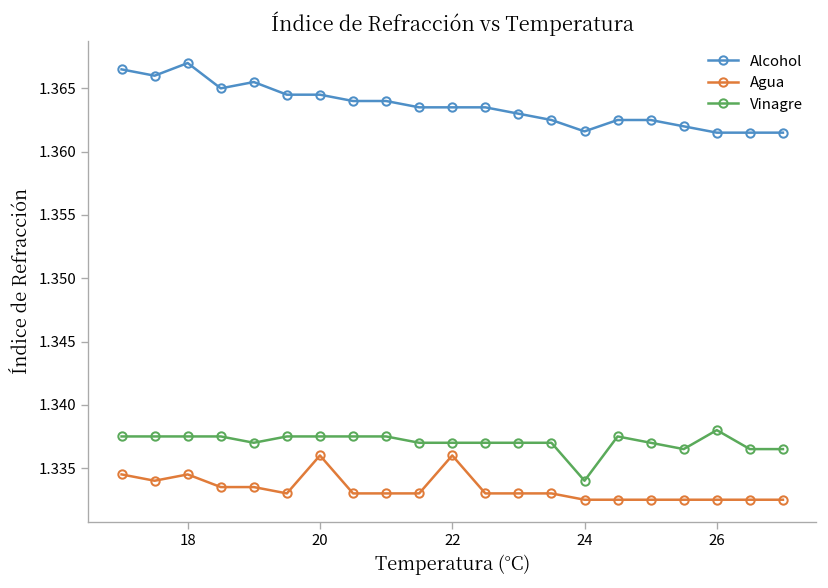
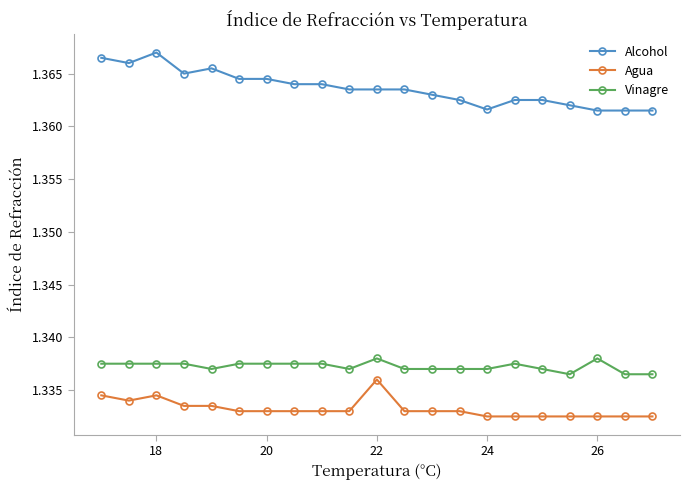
Agua, 20: 1.336 -> 1.333
Vinagre, 22: 1.337 -> 1.338
Vinagre, 24: 1.334 -> 1.337
